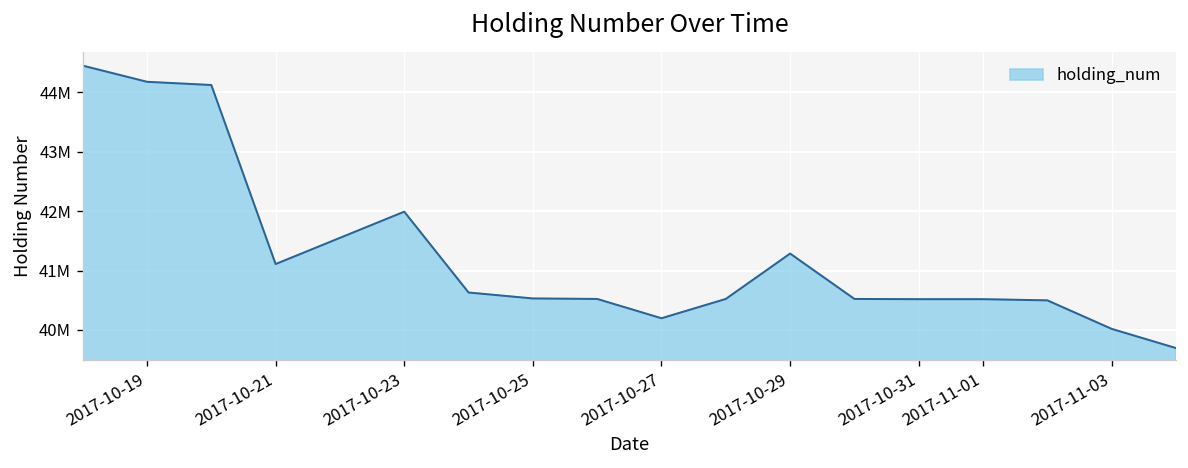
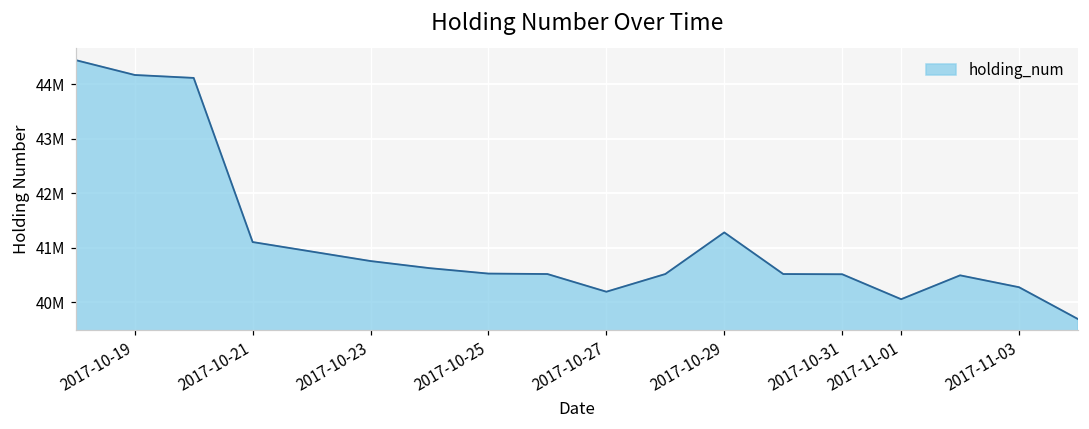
2017-10-23: 42000000 -> 40800000
2017-11-01: 40500000 -> 40100000
2017-11-03: 40000000 -> 40300000
